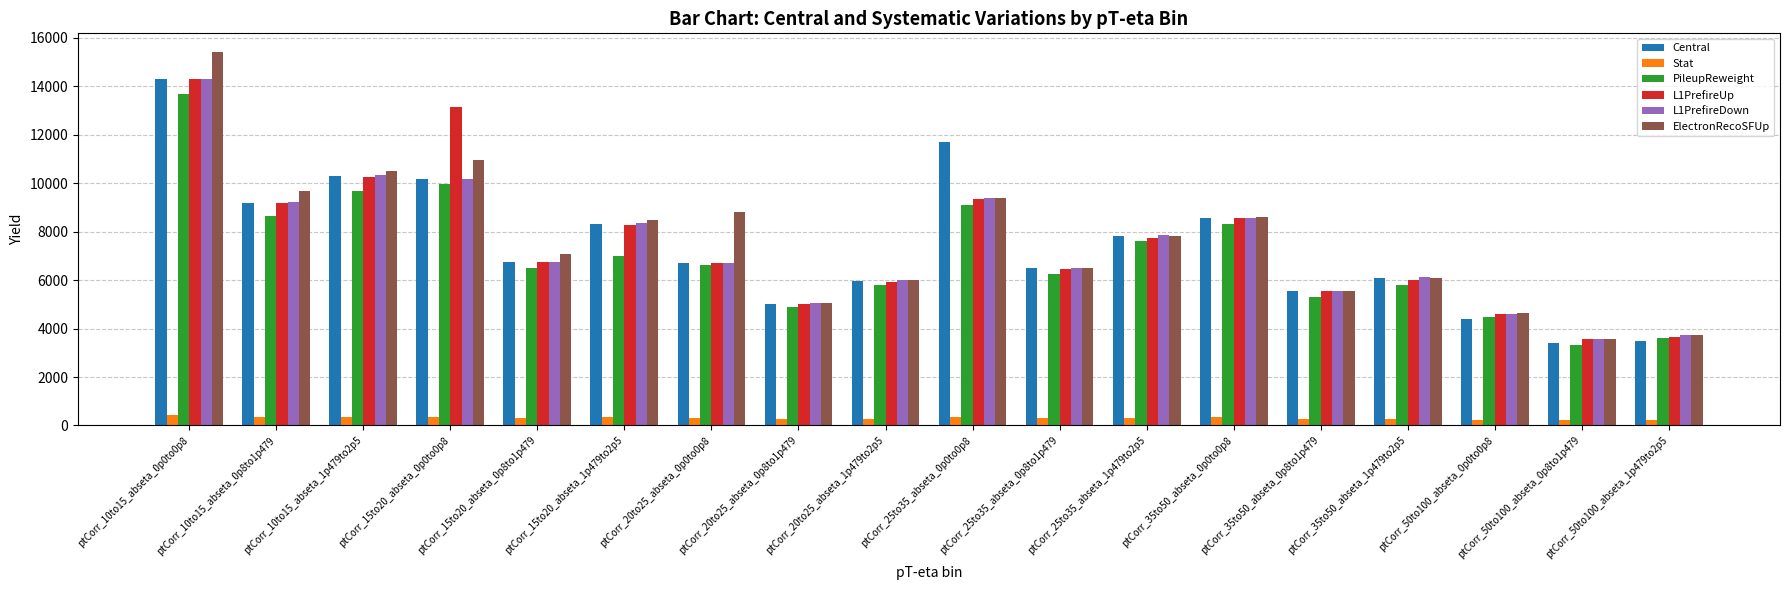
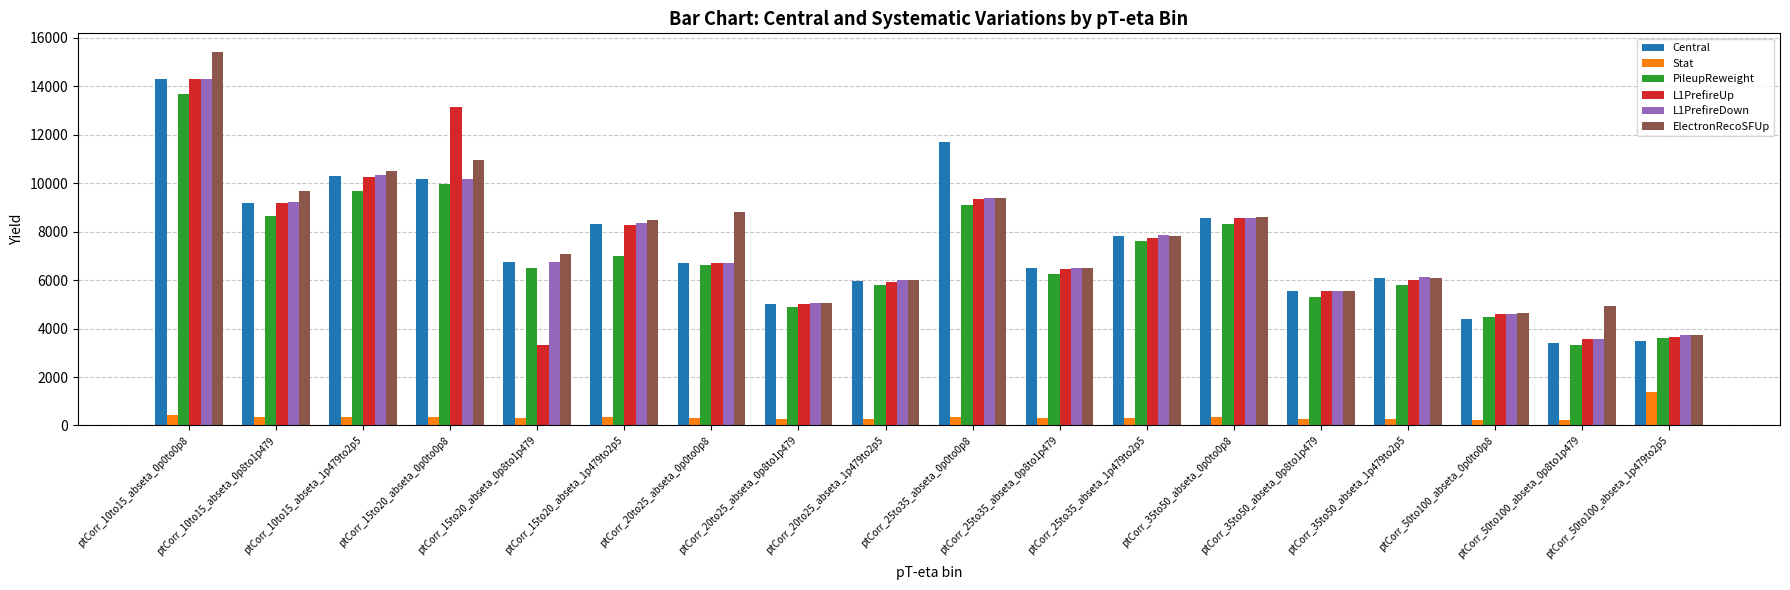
L1PrefireUp, ptCorr_15to20_abseta_0p8to1p479: 6700 -> 3300
ElectronRecoSFUp, ptCorr_50to100_abseta_0p8to1p479: 3600 -> 4900
Stat, ptCorr_50to100_abseta_1p479to2p5: 200 -> 1400
